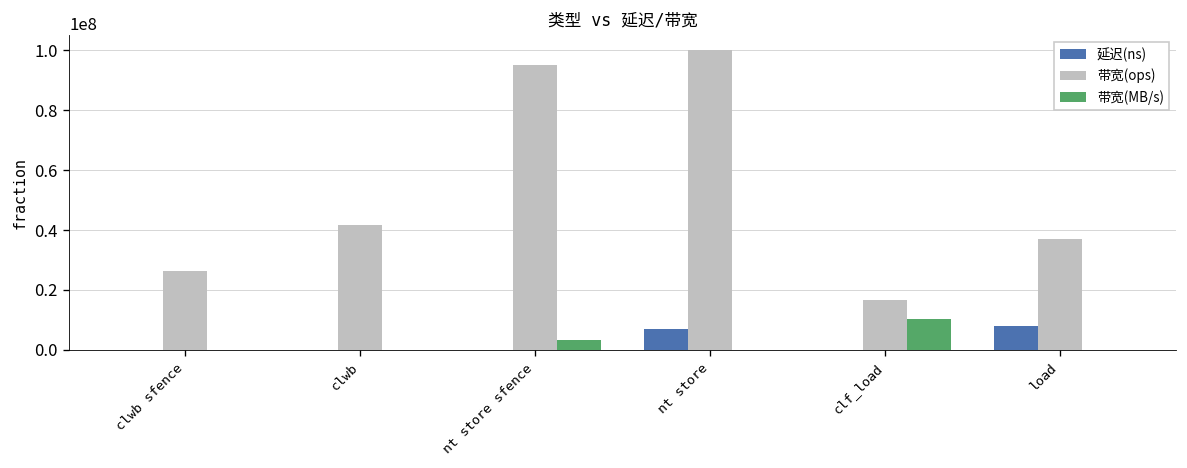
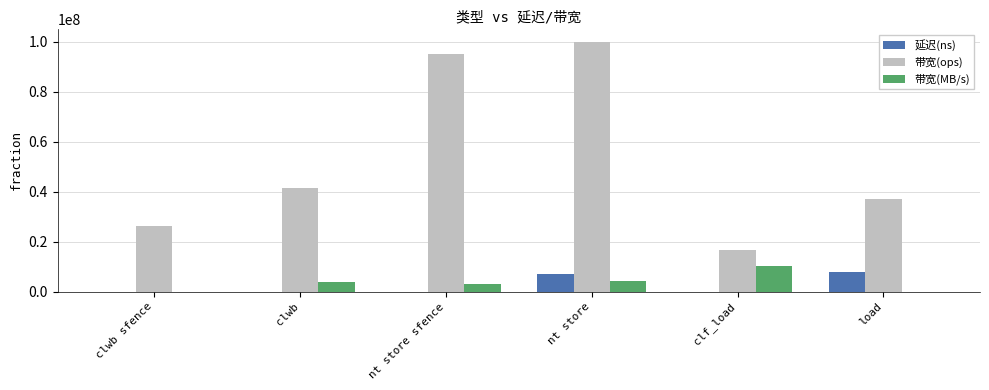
带宽(MB/s), clwb: 0 -> 4000000
带宽(MB/s), nt store: 0 -> 4000000
